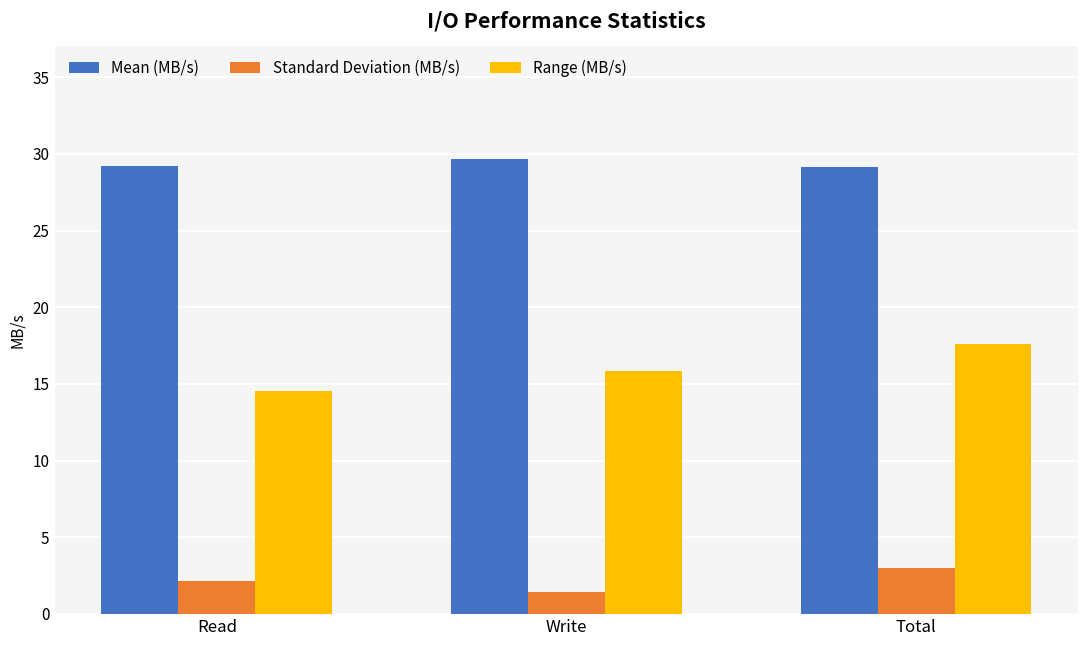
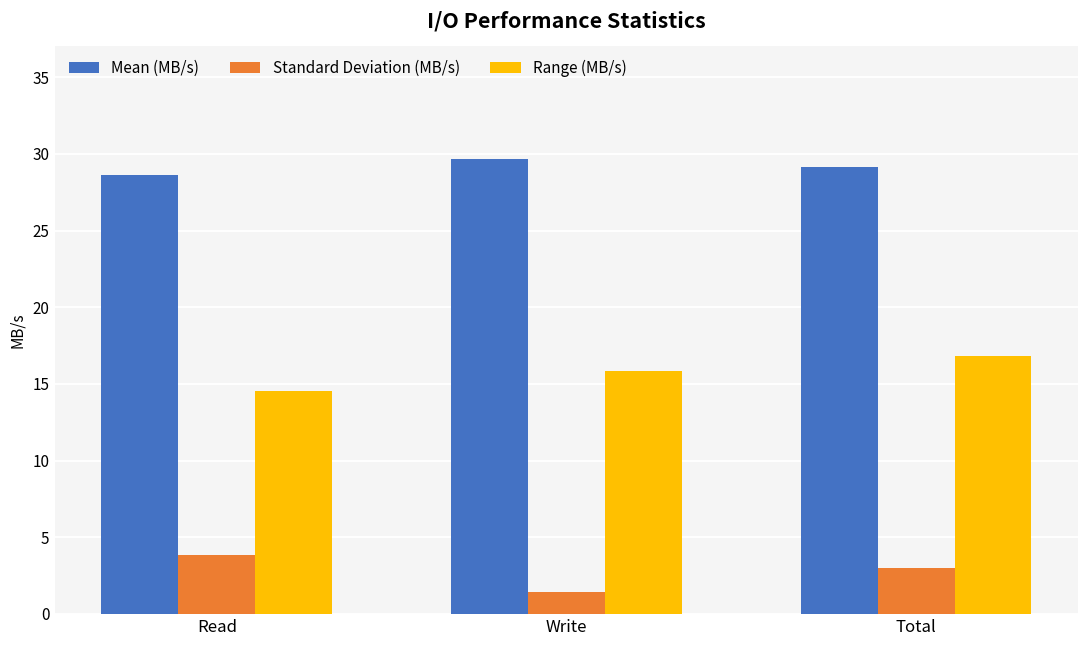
Mean (MB/s), Read: 29.2 -> 28.6
Standard Deviation (MB/s), Read: 2.1 -> 3.8
Range (MB/s), Total: 17.6 -> 16.8
